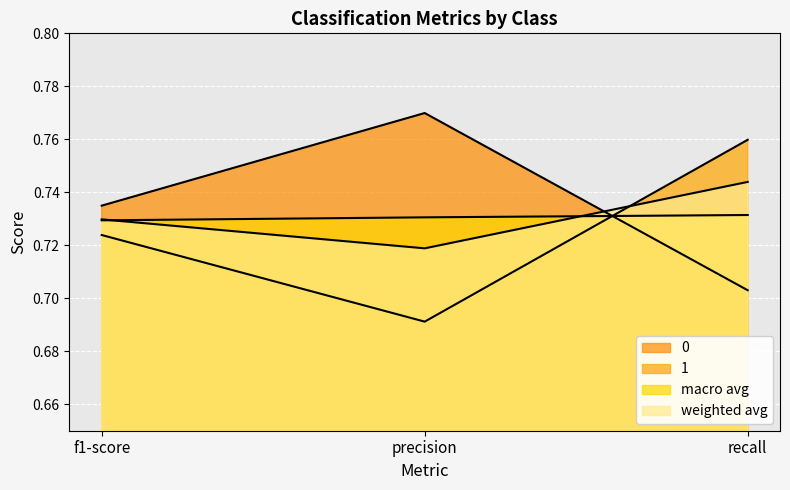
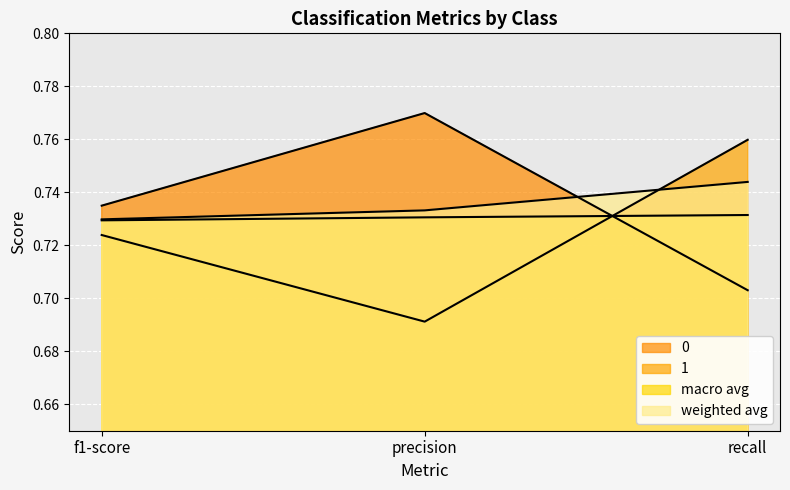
weighted avg, precision: 0.719 -> 0.733
